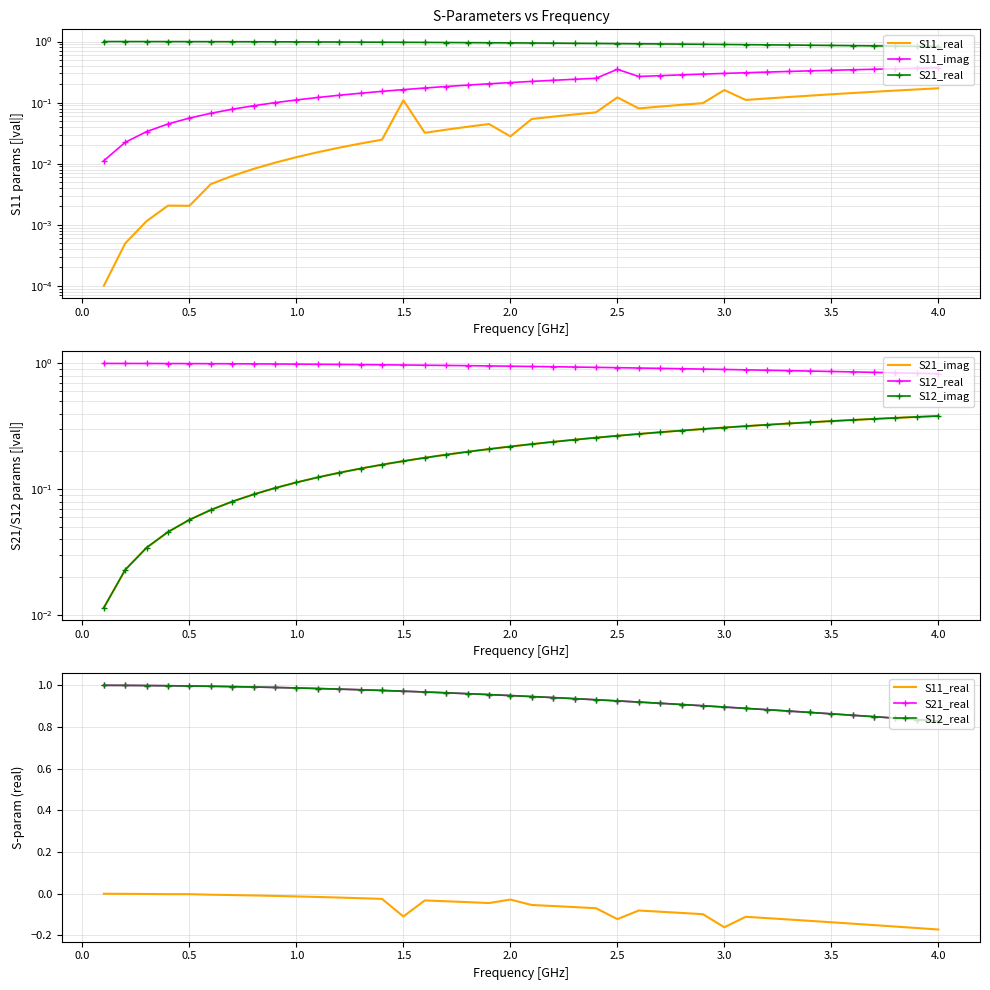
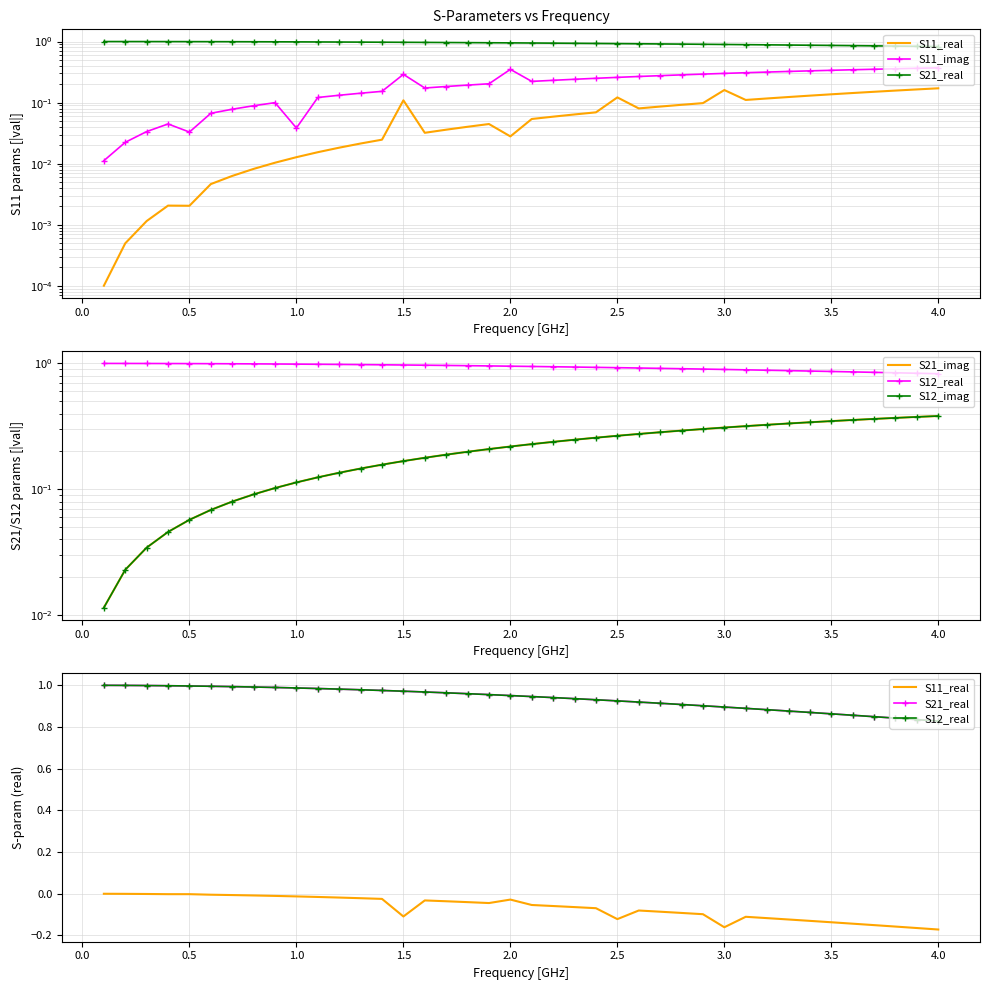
S-Parameters vs Frequency, S11_imag, 0.5: 0.06 -> 0.03
S-Parameters vs Frequency, S11_imag, 1.0: 0.11 -> 0.04
S-Parameters vs Frequency, S11_imag, 1.5: 0.16 -> 0.3
S-Parameters vs Frequency, S11_imag, 2.0: 0.21 -> 0.4
S-Parameters vs Frequency, S11_imag, 2.5: 0.4 -> 0.26
